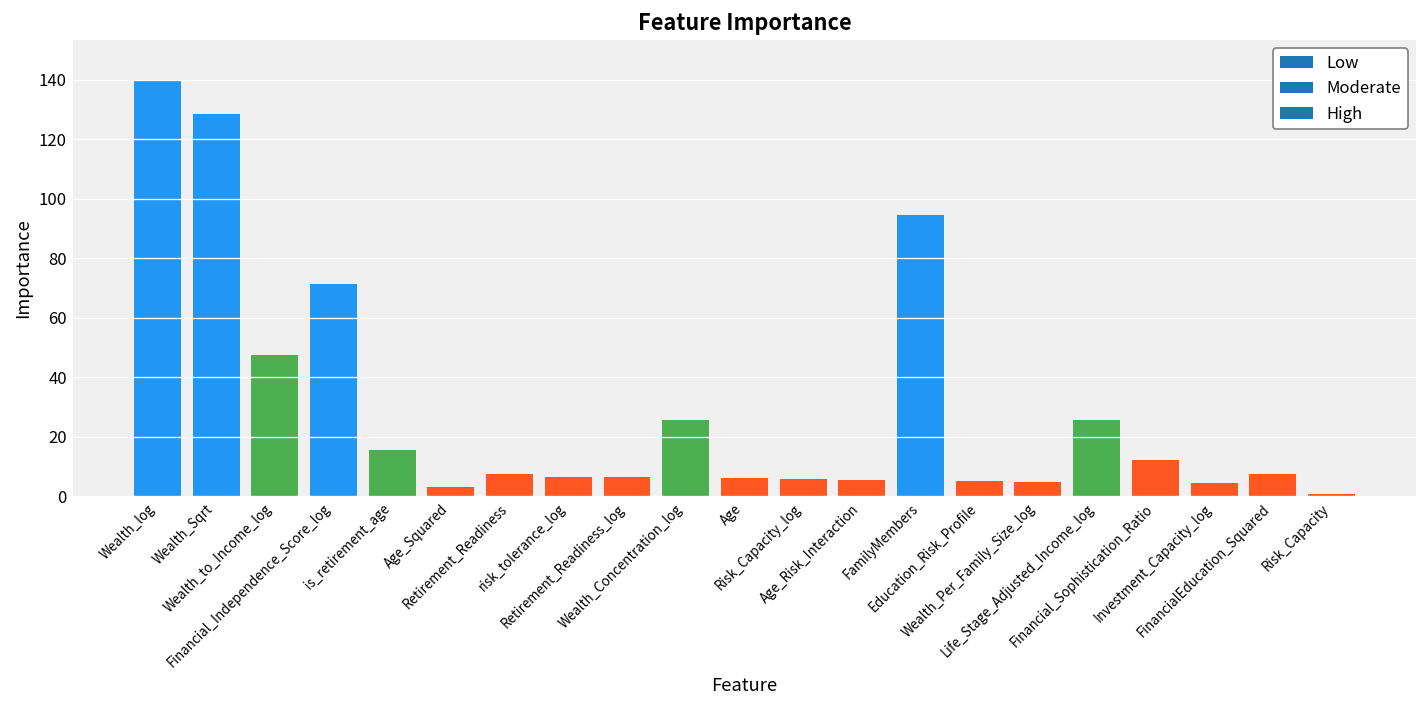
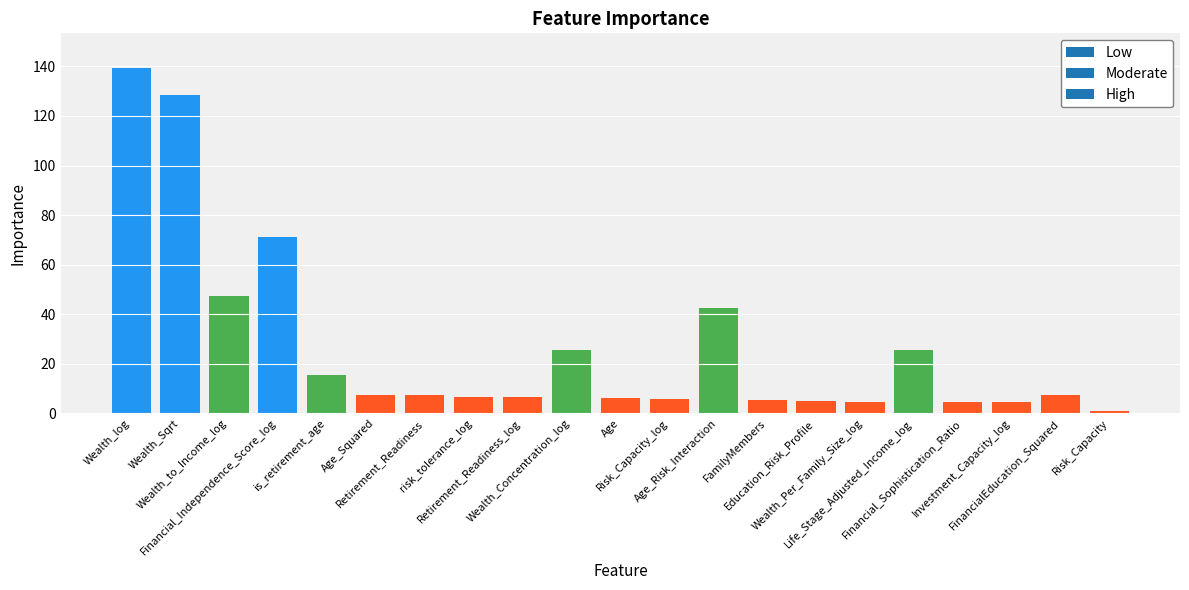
Age_Squared: 3 -> 8
Age_Risk_Interaction: 5 -> 43
FamilyMembers: 95 -> 5
Financial_Sophistication_Ratio: 12 -> 5
